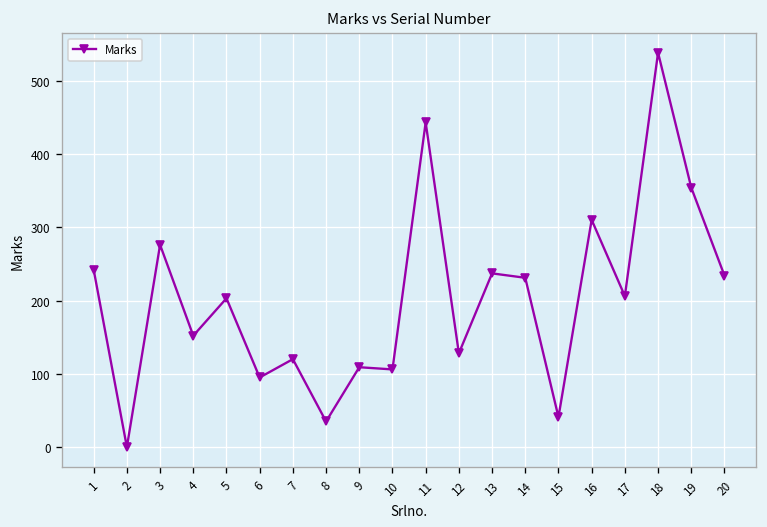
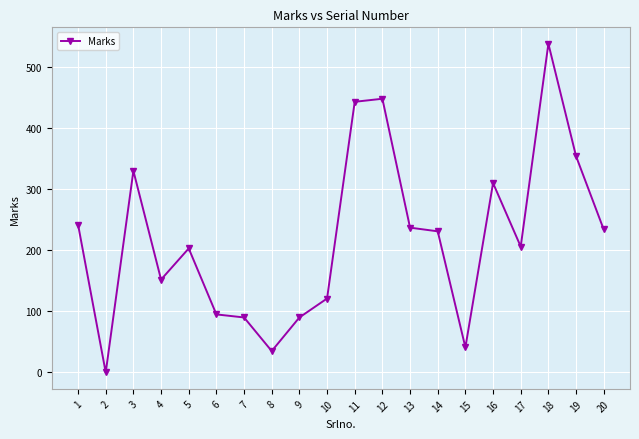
3: 280 -> 330
7: 120 -> 90
9: 110 -> 90
10: 110 -> 120
12: 130 -> 450
